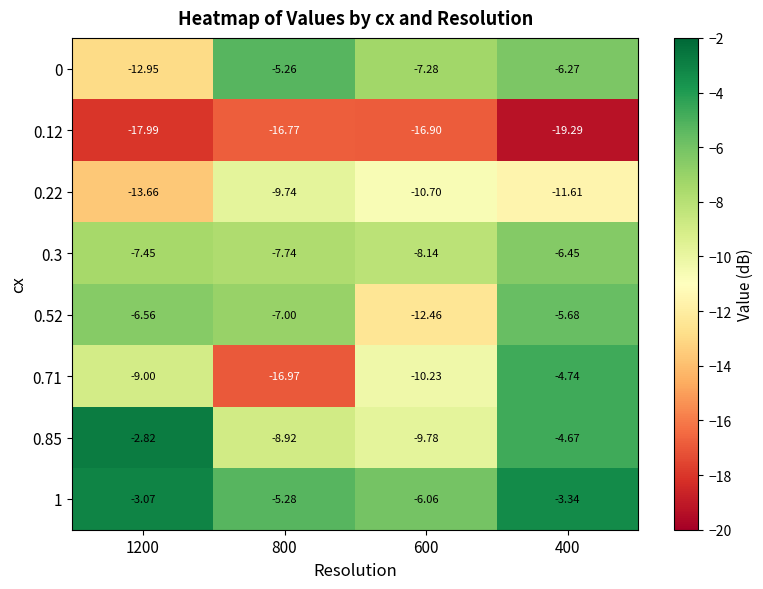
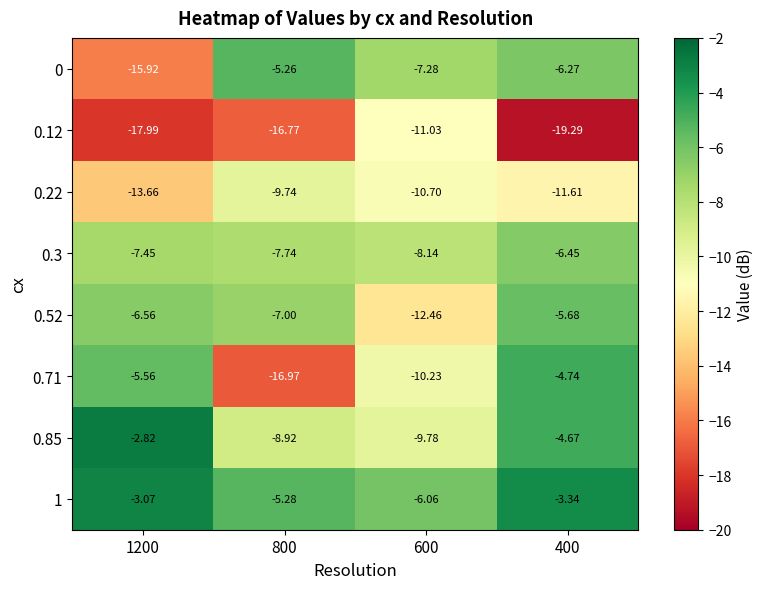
0, 1200: -12.95 -> -15.92
0.12, 600: -16.90 -> -11.03
0.71, 1200: -9.00 -> -5.56
